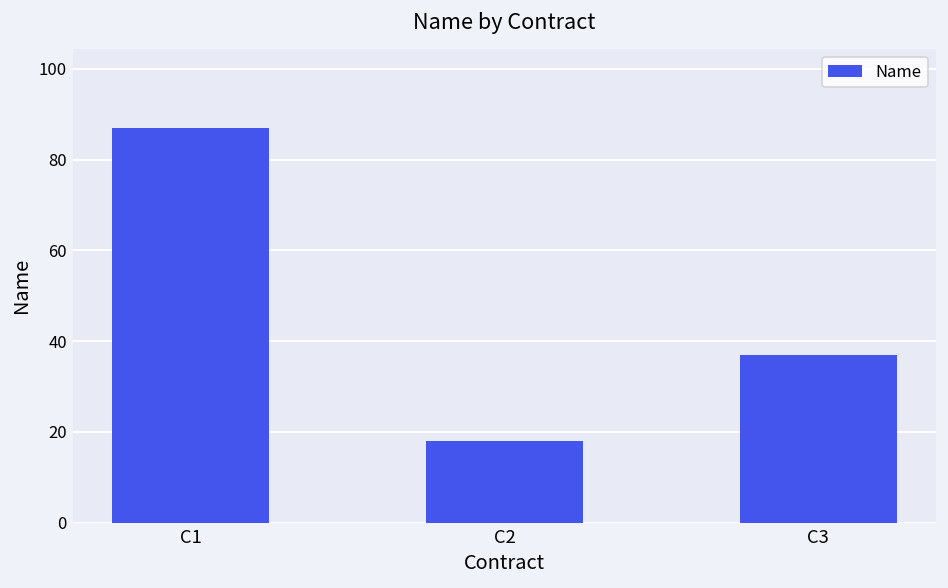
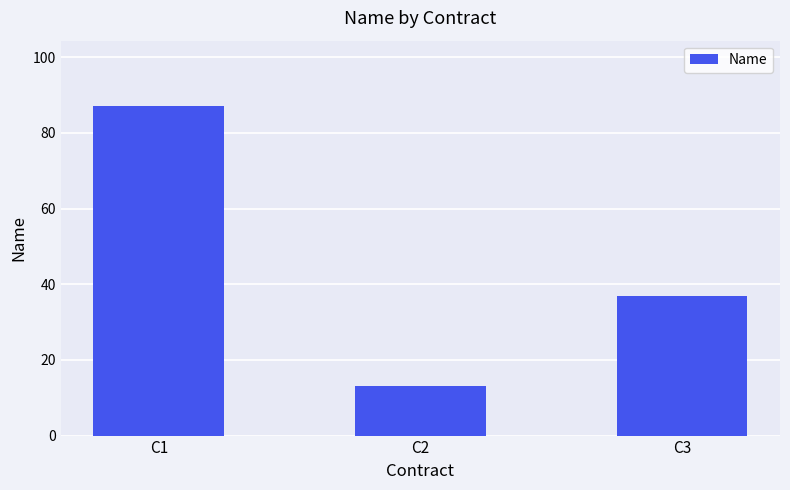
C2: 18 -> 13
